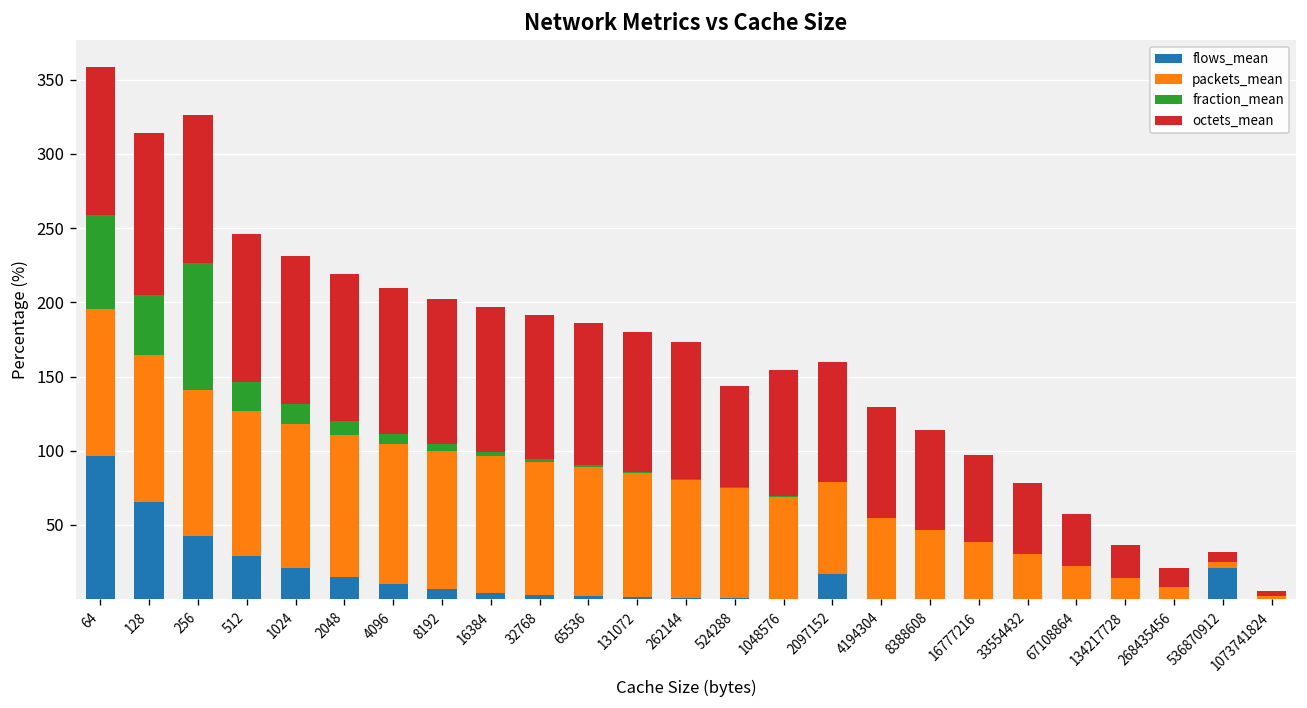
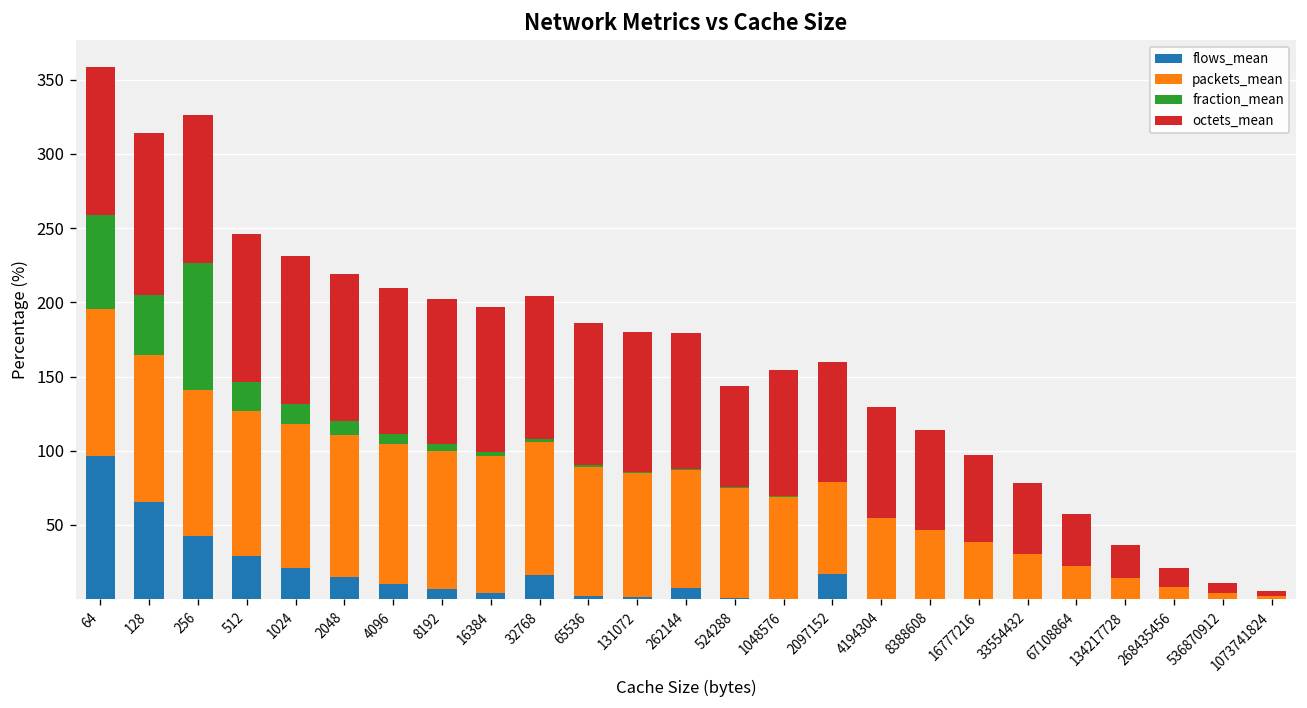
flows_mean, 32768: 3 -> 16
flows_mean, 262144: 1 -> 8
flows_mean, 536870912: 21 -> 0
